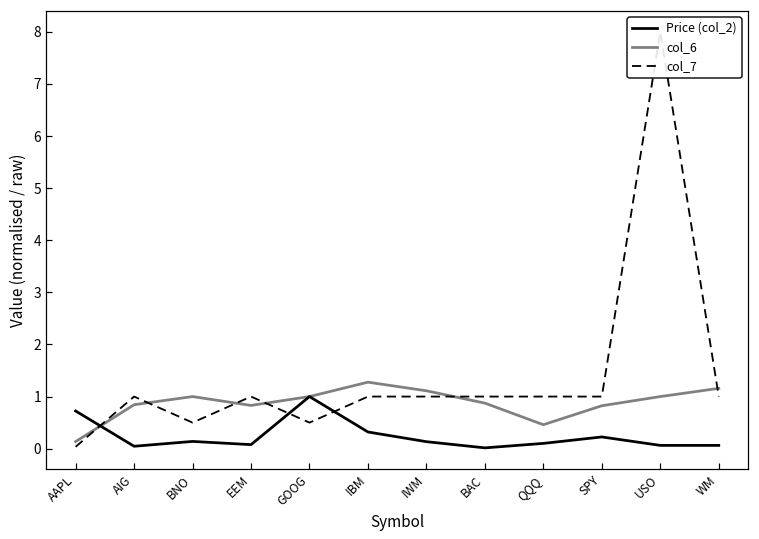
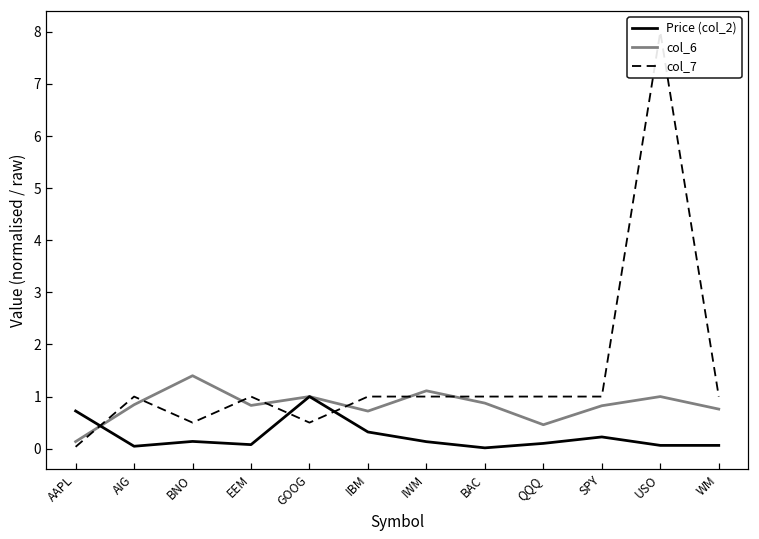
col_6, BNO: 1.0 -> 1.4
col_6, IBM: 1.3 -> 0.7
col_6, WM: 1.2 -> 0.8
